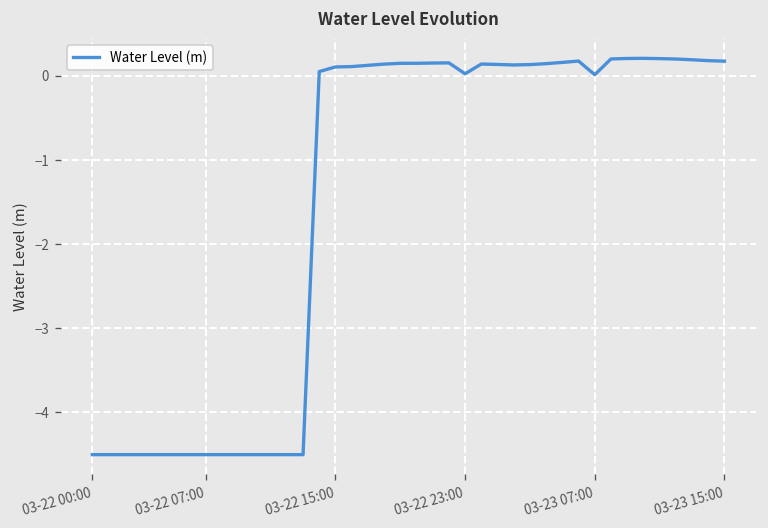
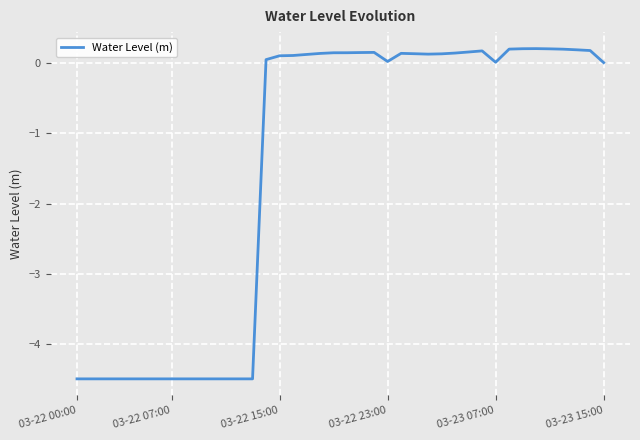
03-23 15:00: 0.2 -> 0.0
